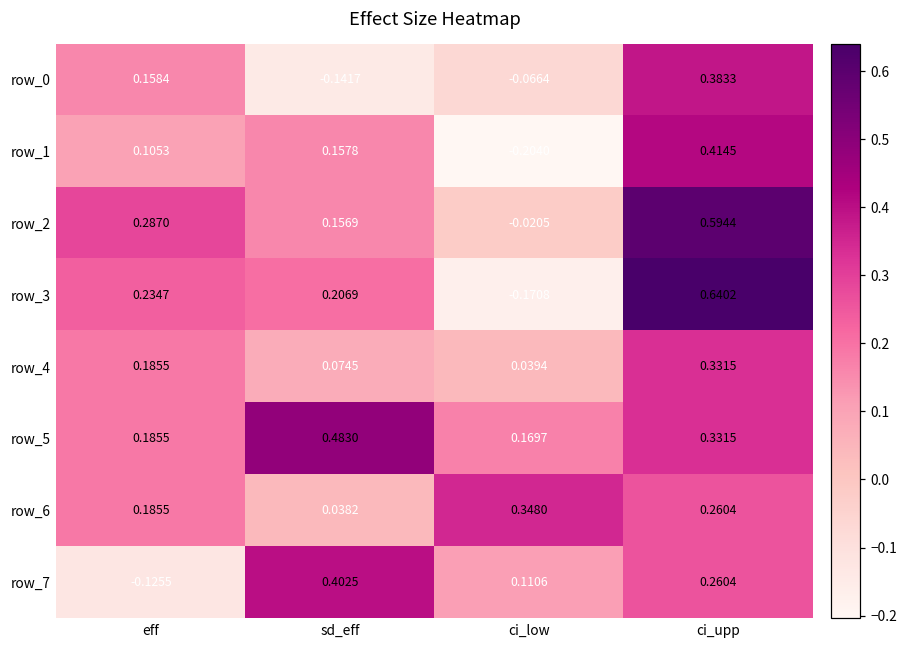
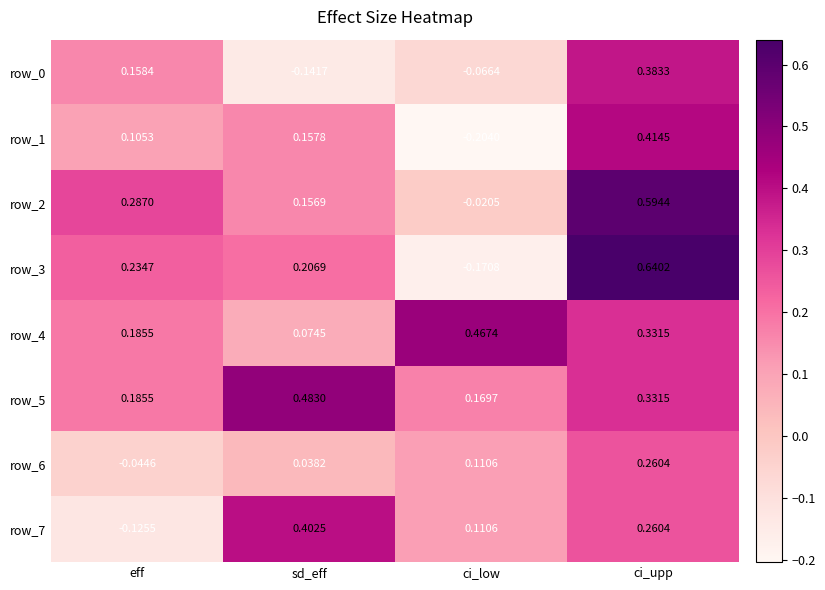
row_4, ci_low: 0.0394 -> 0.4674
row_6, eff: 0.1855 -> -0.0446
row_6, ci_low: 0.3480 -> 0.1106
